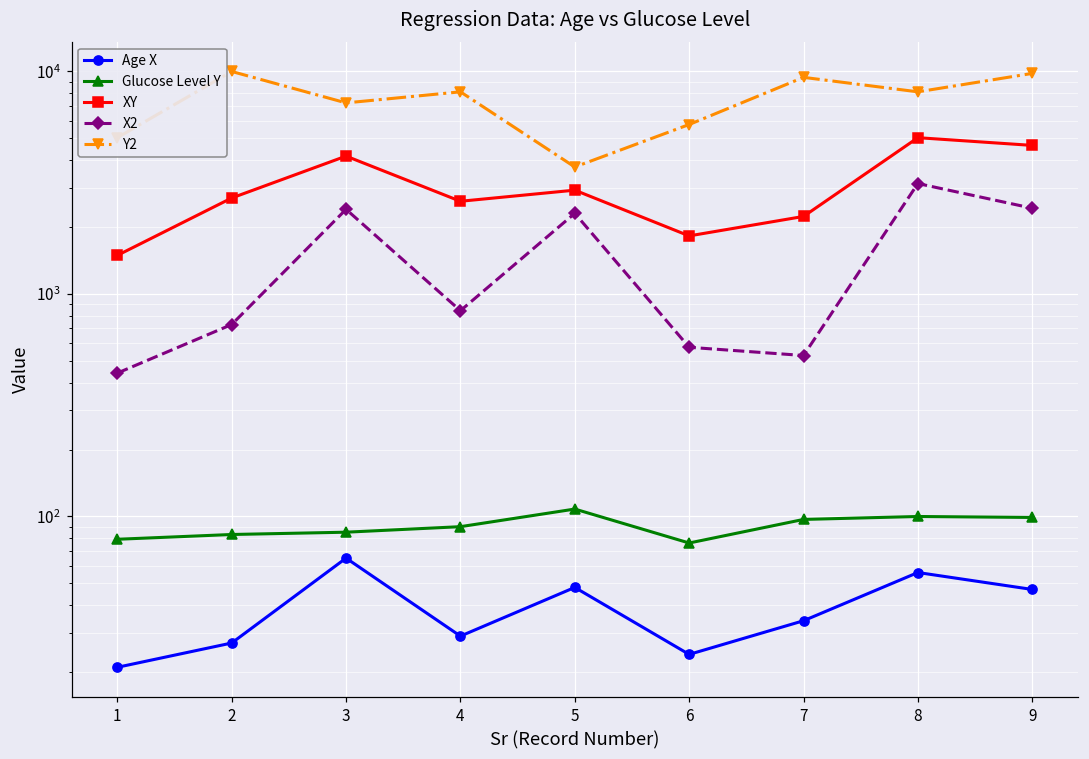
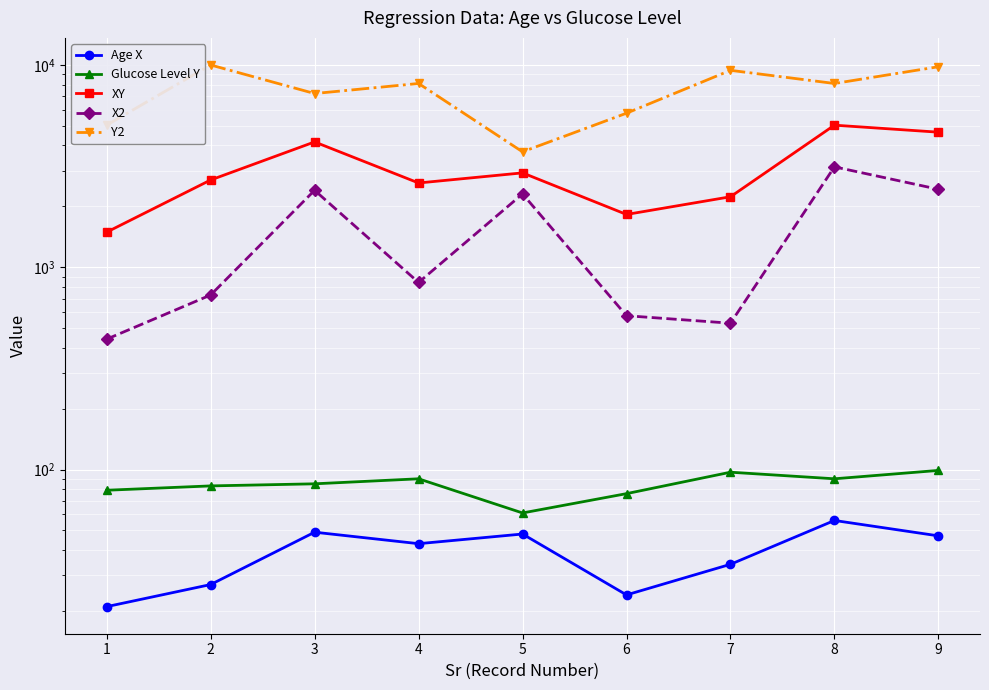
Age X, 3: 65 -> 49
Age X, 4: 29 -> 43
Glucose Level Y, 5: 110 -> 61
Glucose Level Y, 8: 100 -> 90
